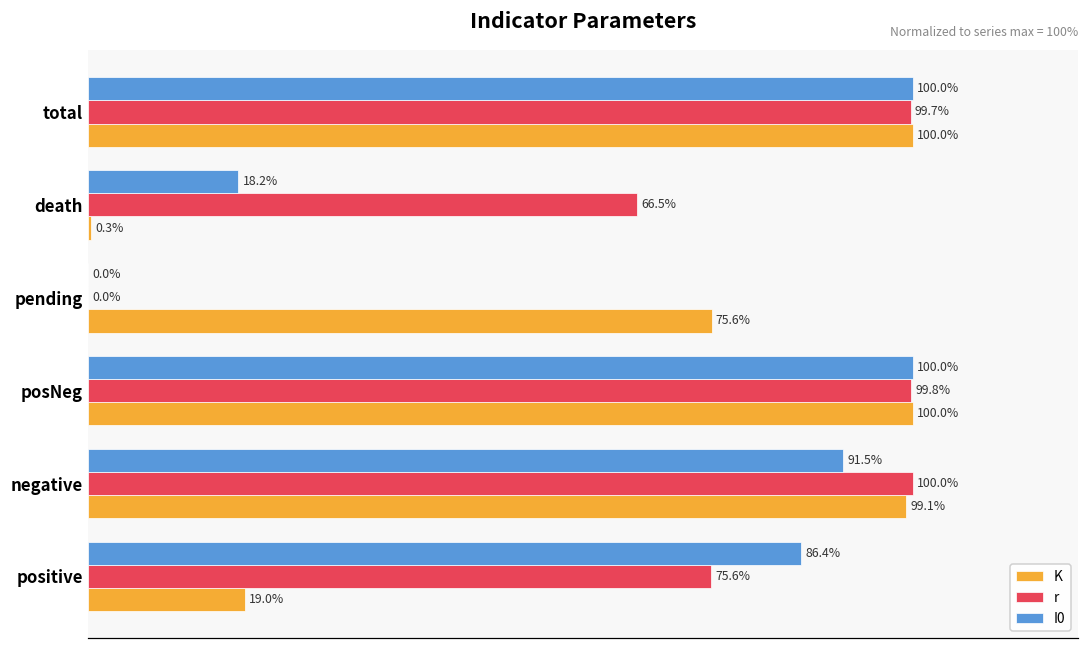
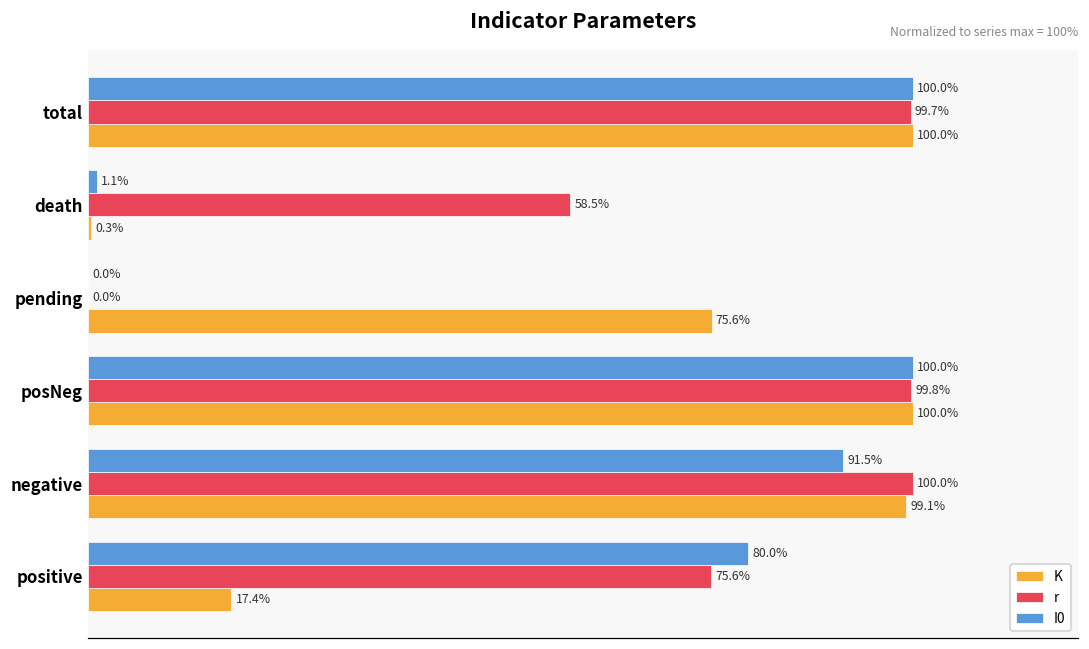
I0, death: 18.2% -> 1.1%
r, death: 66.5% -> 58.5%
I0, positive: 86.4% -> 80.0%
K, positive: 19.0% -> 17.4%
